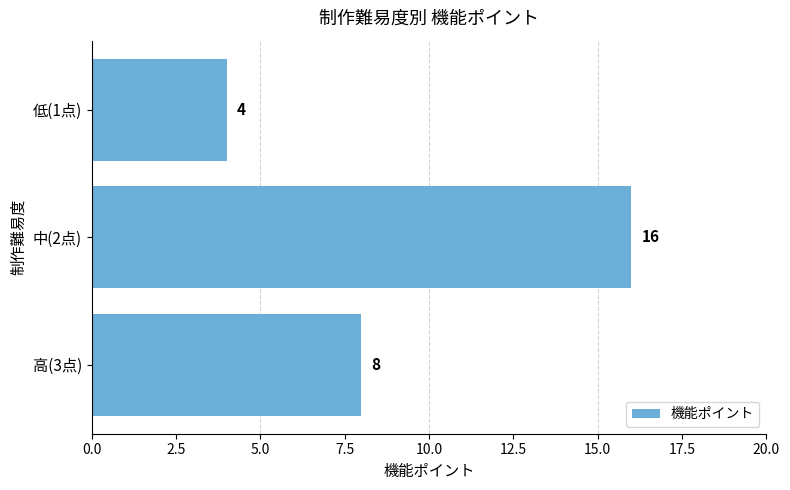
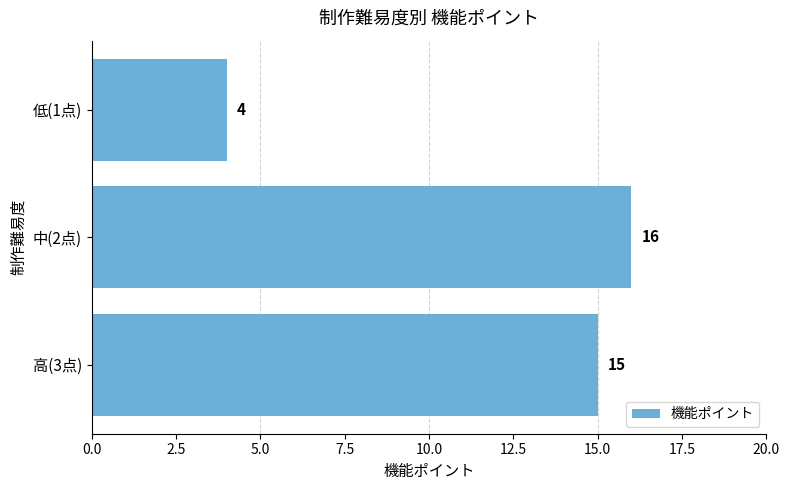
高(3点): 8 -> 15
